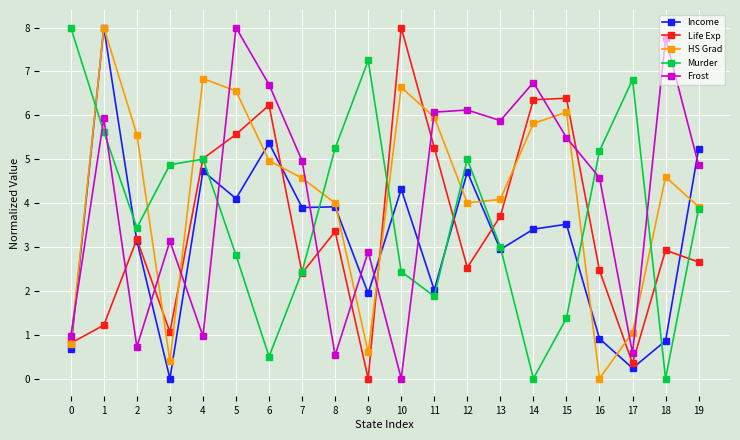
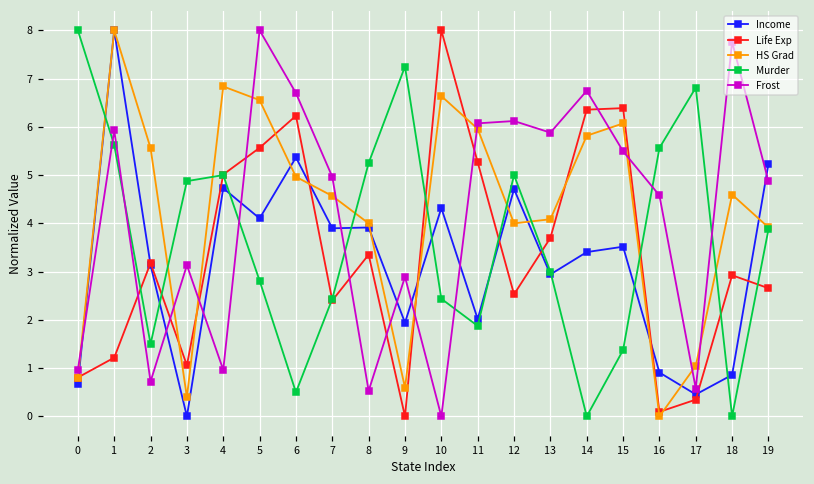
Murder, 2: 3.4 -> 1.5
Life Exp, 16: 2.5 -> 0.1
Murder, 16: 5.2 -> 5.6
Income, 17: 0.2 -> 0.5
